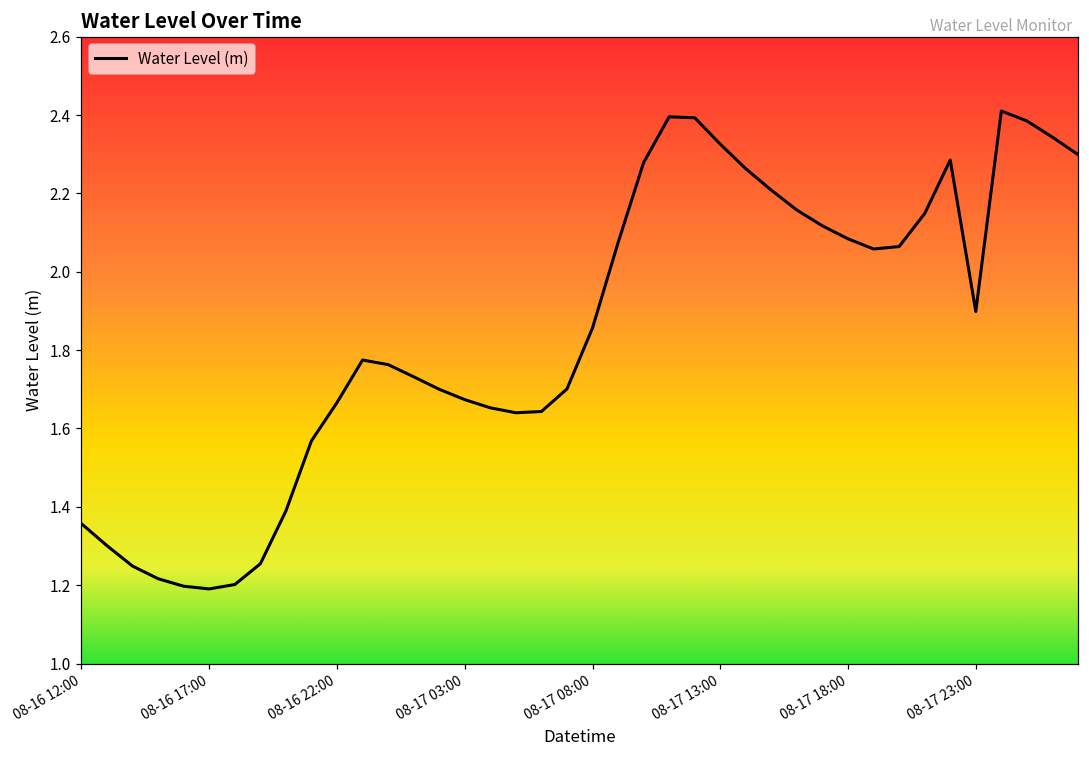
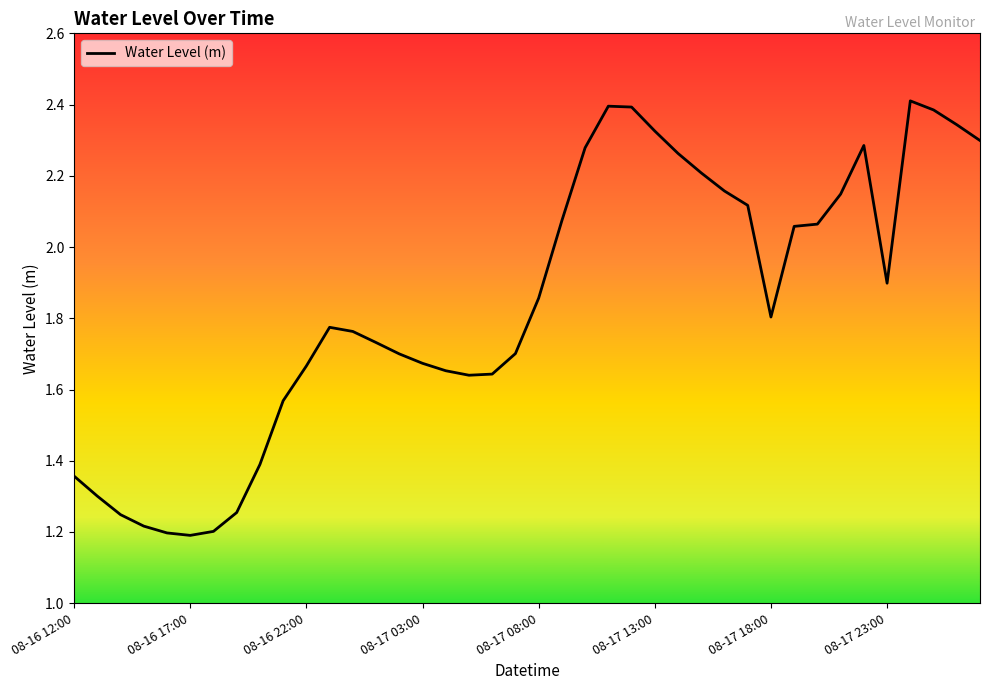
08-17 18:00: 2.08 -> 1.80
